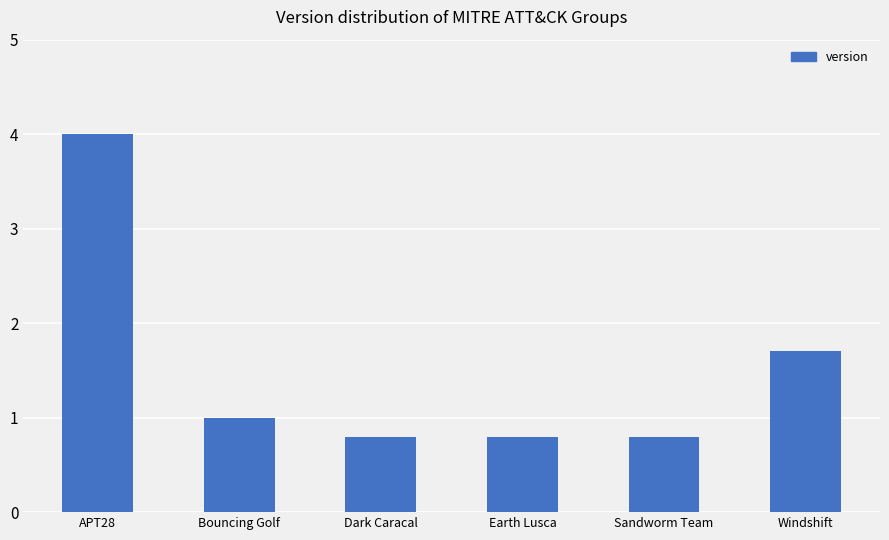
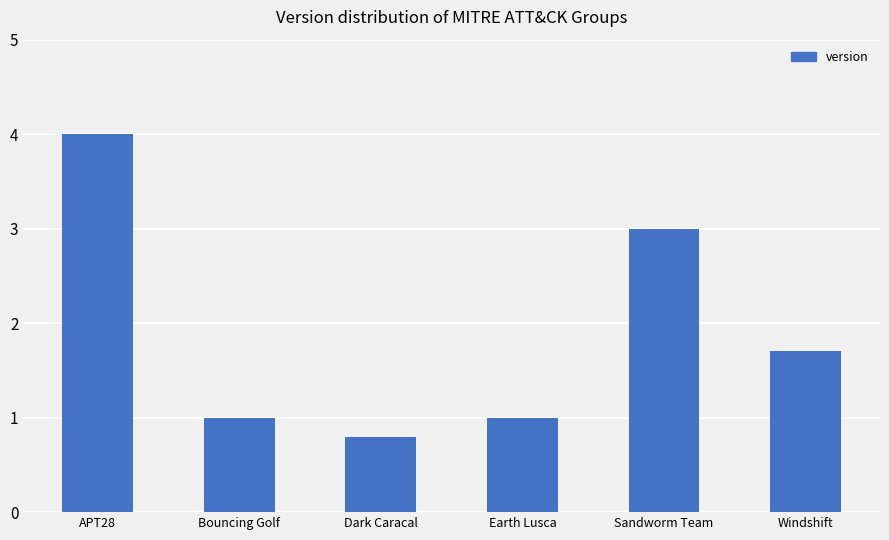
Earth Lusca: 0.8 -> 1.0
Sandworm Team: 0.8 -> 3.0
